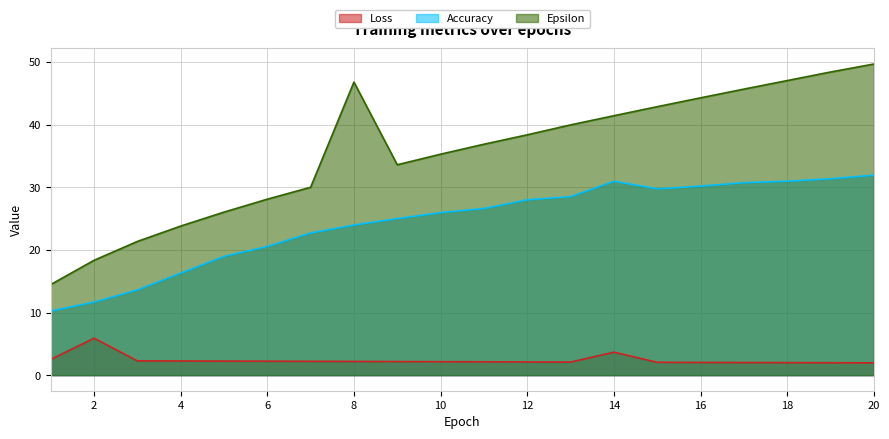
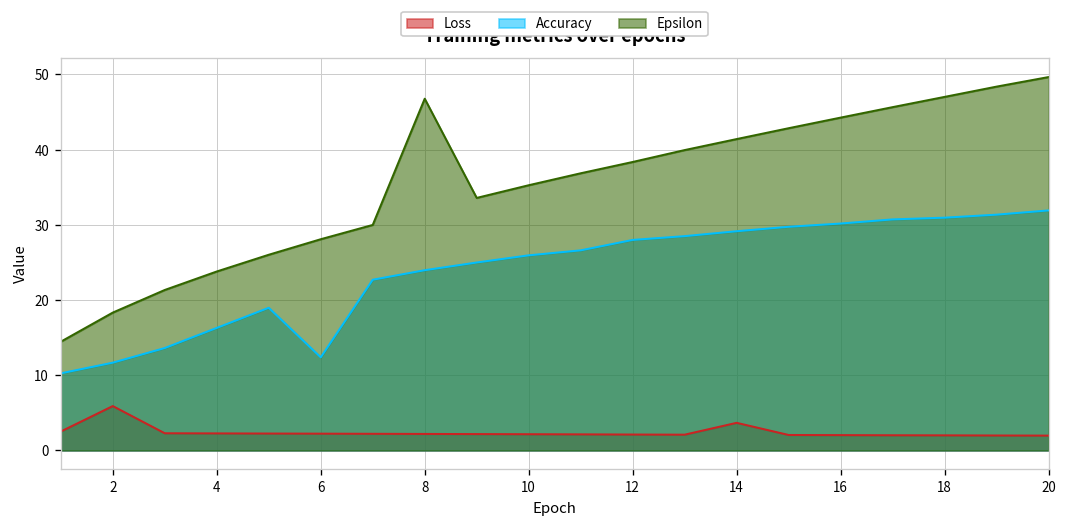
Accuracy, 6: 21 -> 12
Accuracy, 14: 31 -> 29
